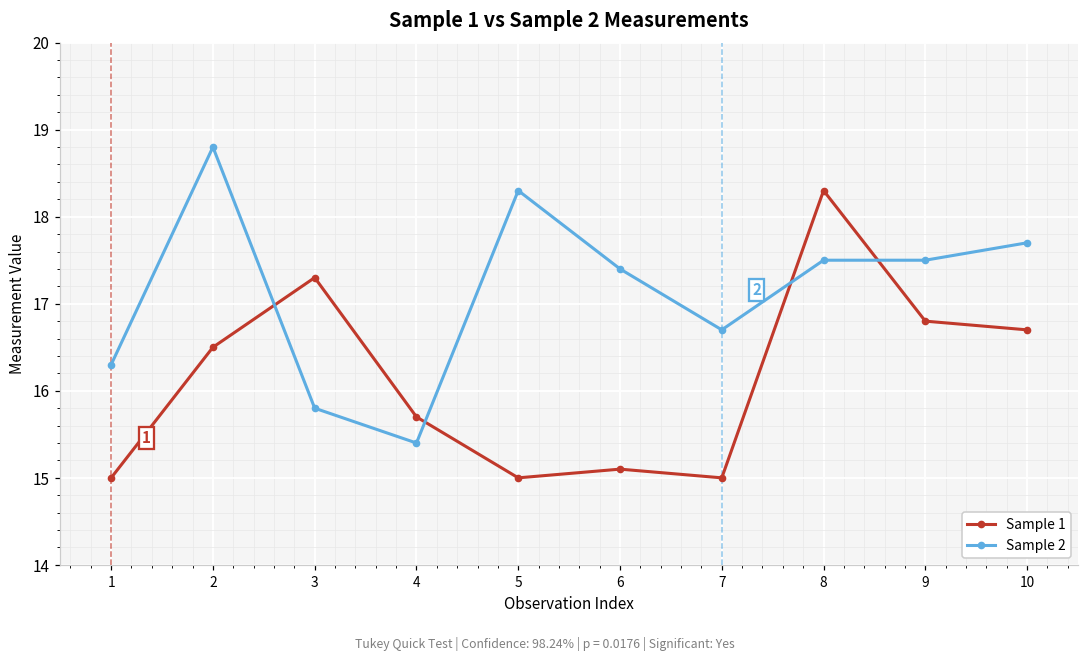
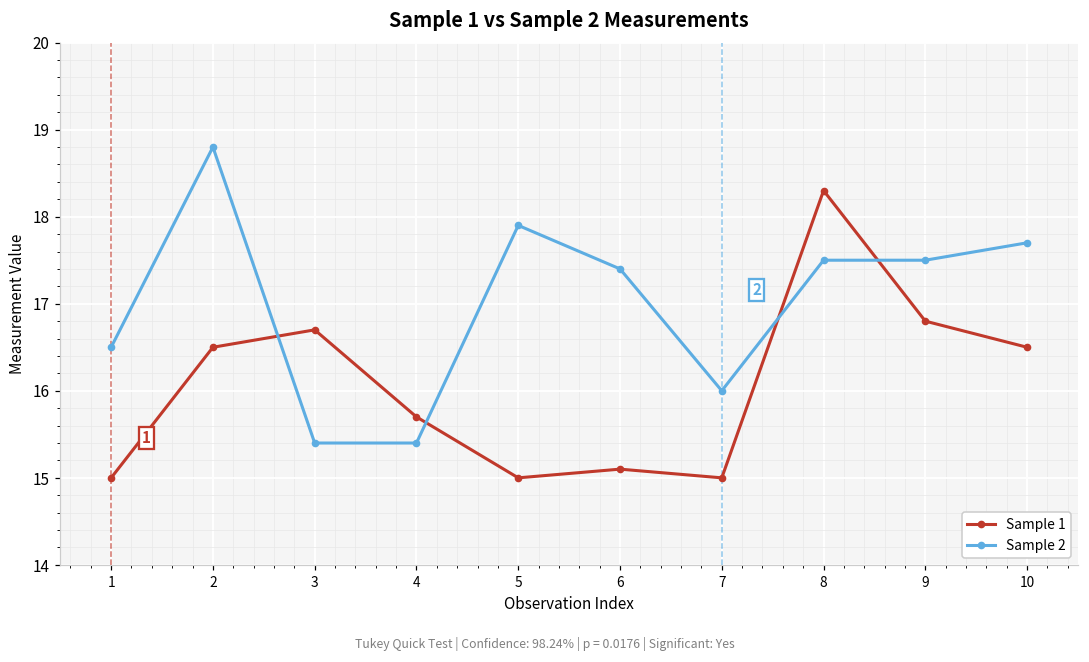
Sample 2, 1: 16.3 -> 16.5
Sample 1, 3: 17.3 -> 16.7
Sample 2, 3: 15.8 -> 15.4
Sample 2, 5: 18.3 -> 17.9
Sample 2, 7: 16.7 -> 16.0
Sample 1, 10: 16.7 -> 16.5
